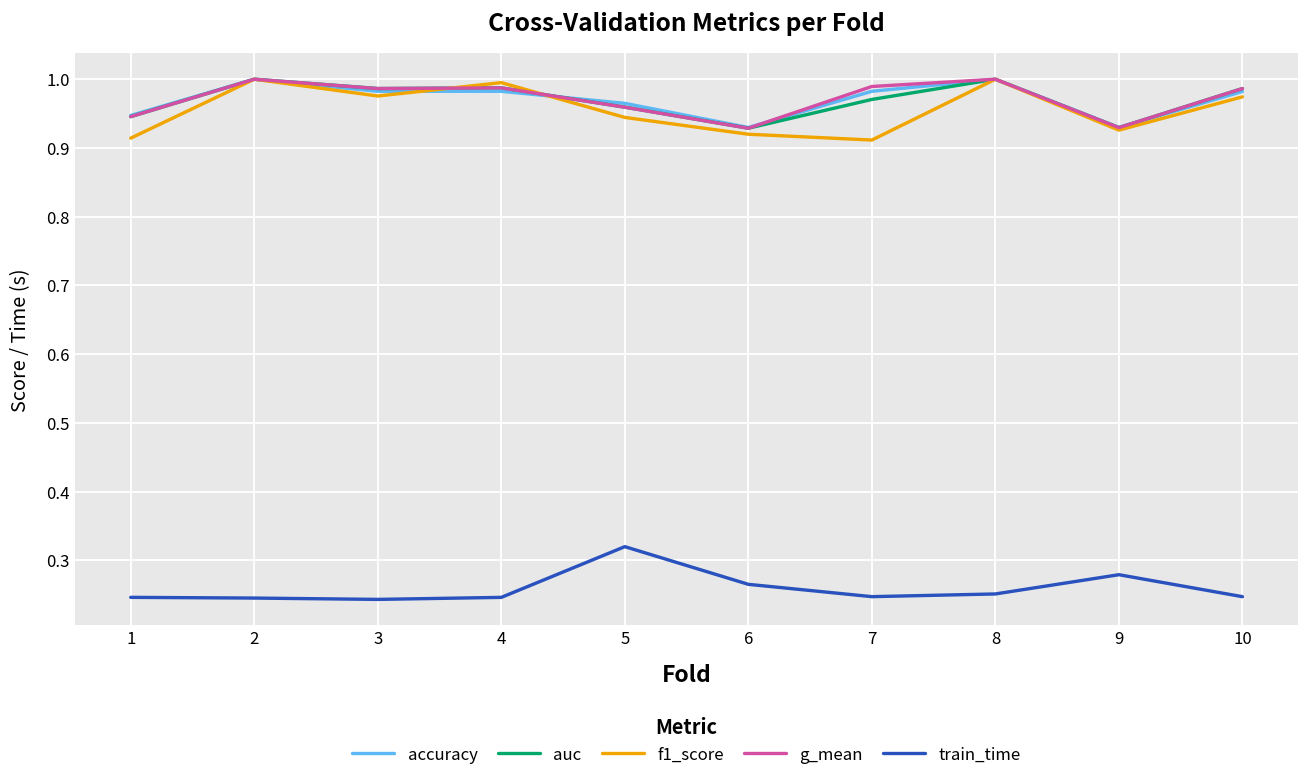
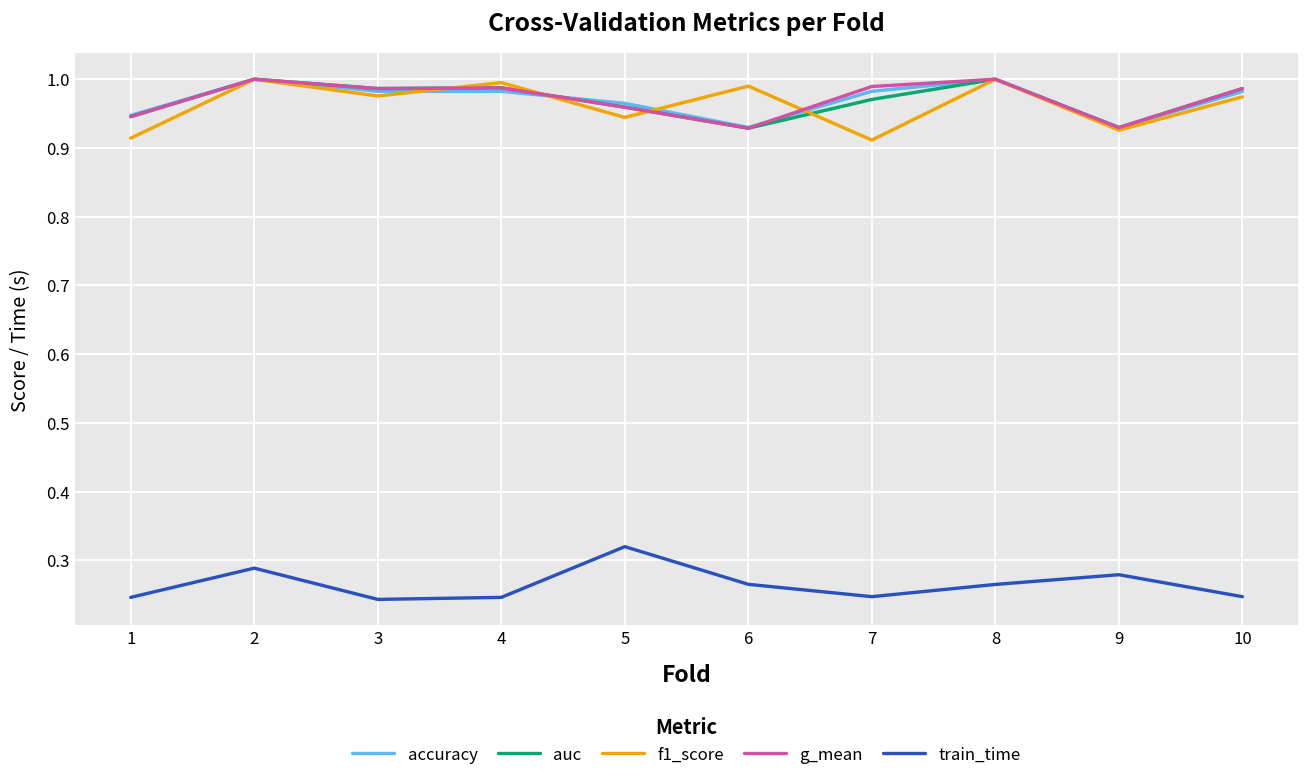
train_time, 2: 0.25 -> 0.29
f1_score, 6: 0.92 -> 0.99
train_time, 8: 0.25 -> 0.27
